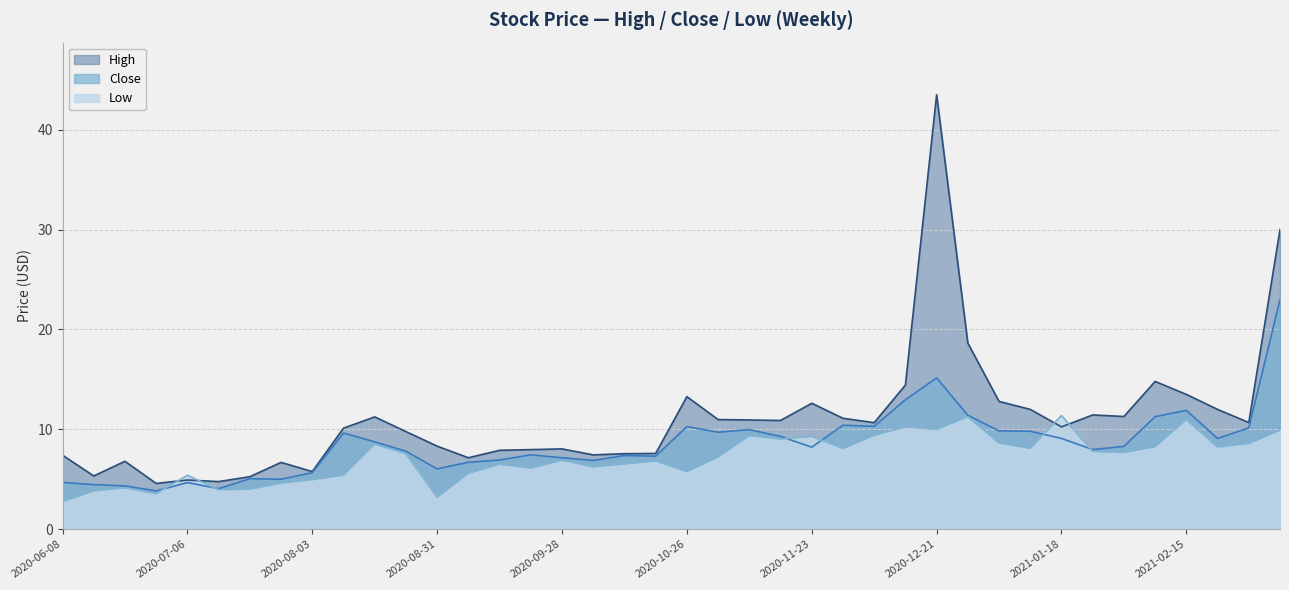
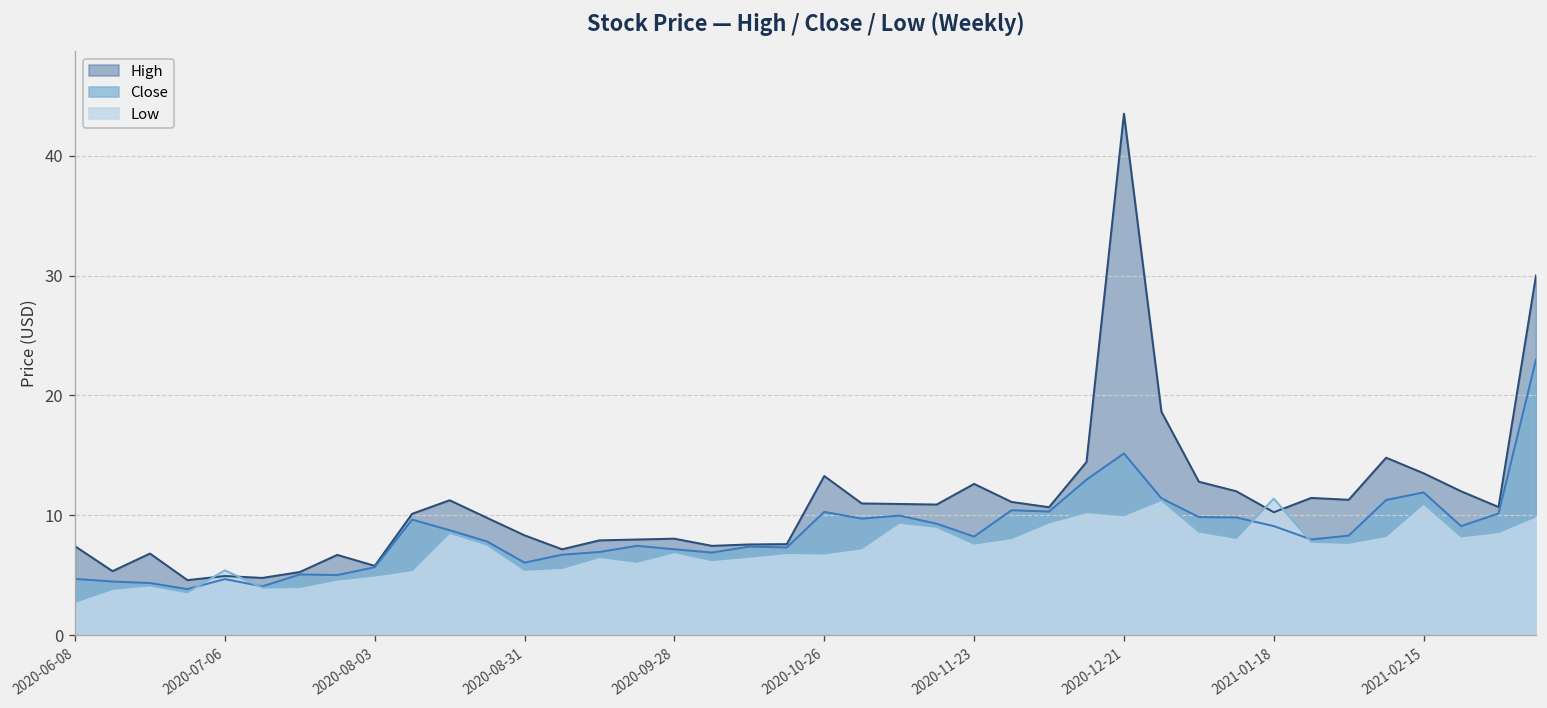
Low, 2020-08-31: 3 -> 5
Low, 2020-10-26: 6 -> 7
Low, 2020-11-23: 9 -> 8
